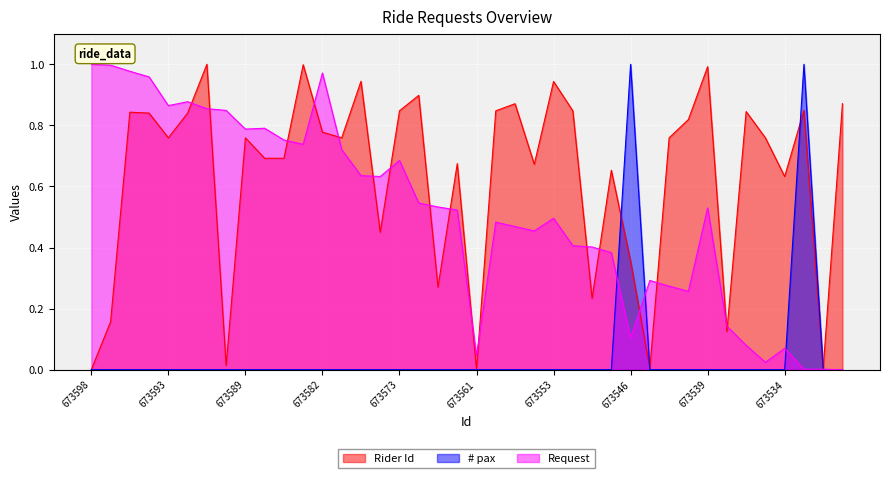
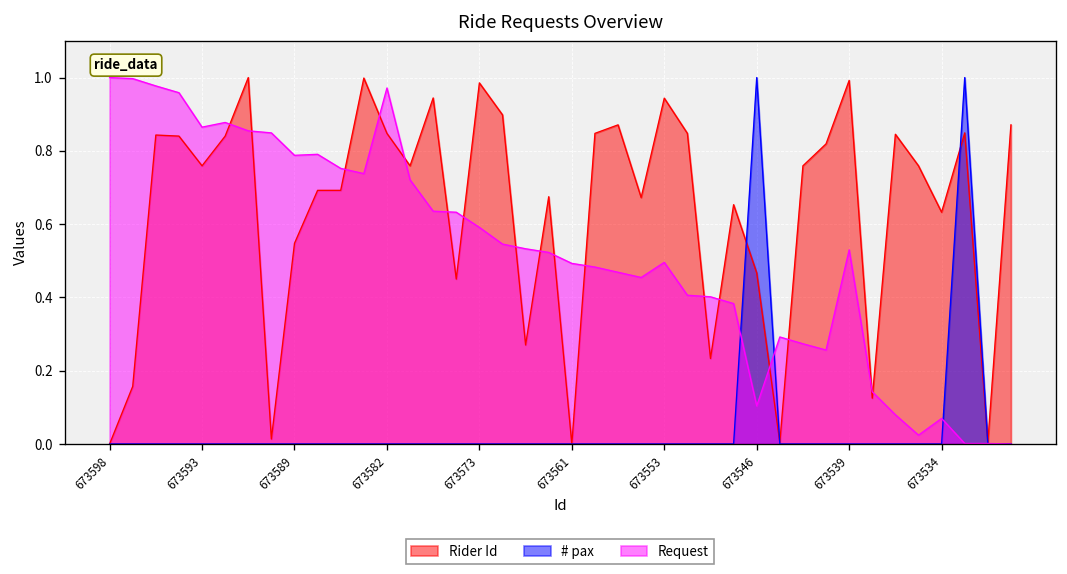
Rider Id, 673589: 0.76 -> 0.55
Rider Id, 673582: 0.78 -> 0.85
Rider Id, 673573: 0.85 -> 0.99
Request, 673573: 0.69 -> 0.59
Request, 673561: 0.05 -> 0.49
Rider Id, 673546: 0.36 -> 0.47
